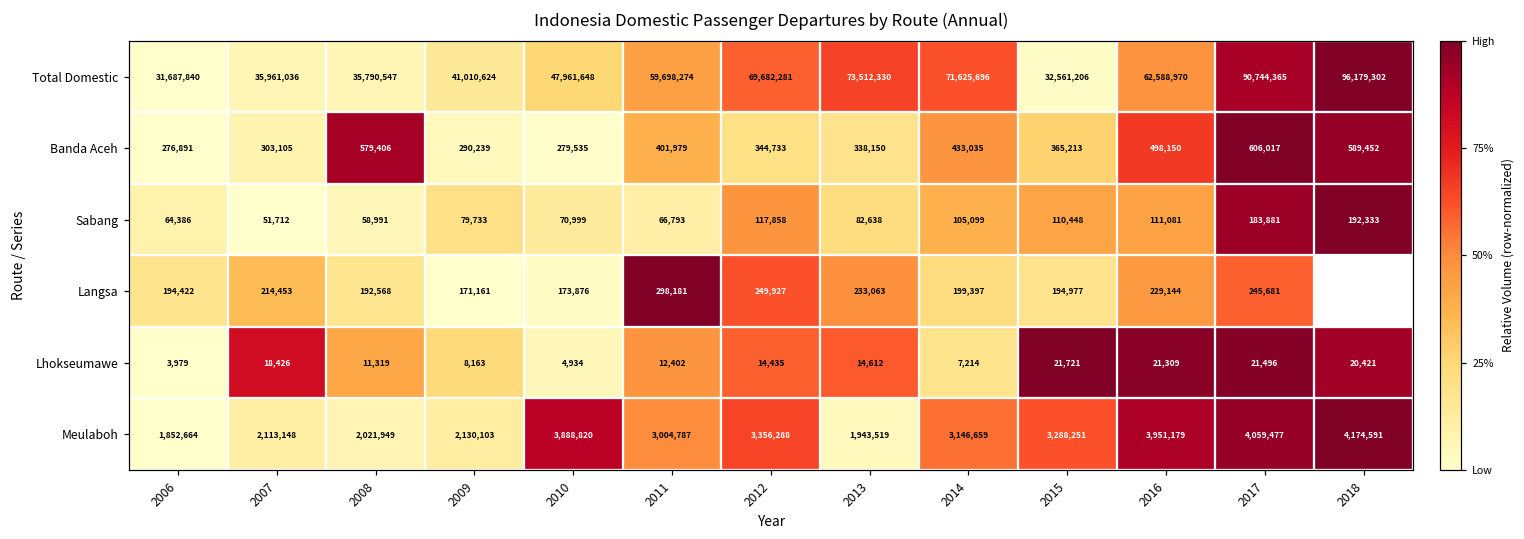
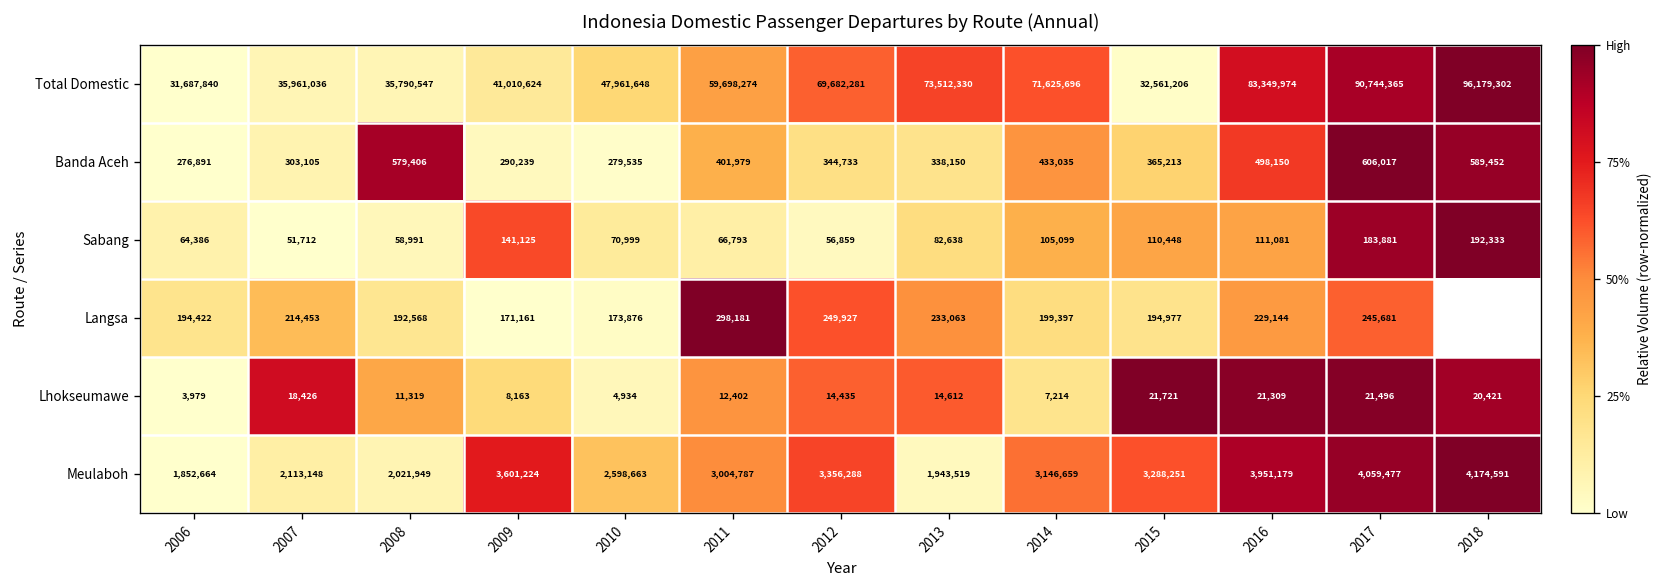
Total Domestic, 2016: 62,588,970 -> 83,349,974
Sabang, 2009: 79,733 -> 141,125
Sabang, 2012: 117,858 -> 56,859
Meulaboh, 2009: 2,130,103 -> 3,601,224
Meulaboh, 2010: 3,888,820 -> 2,598,663
